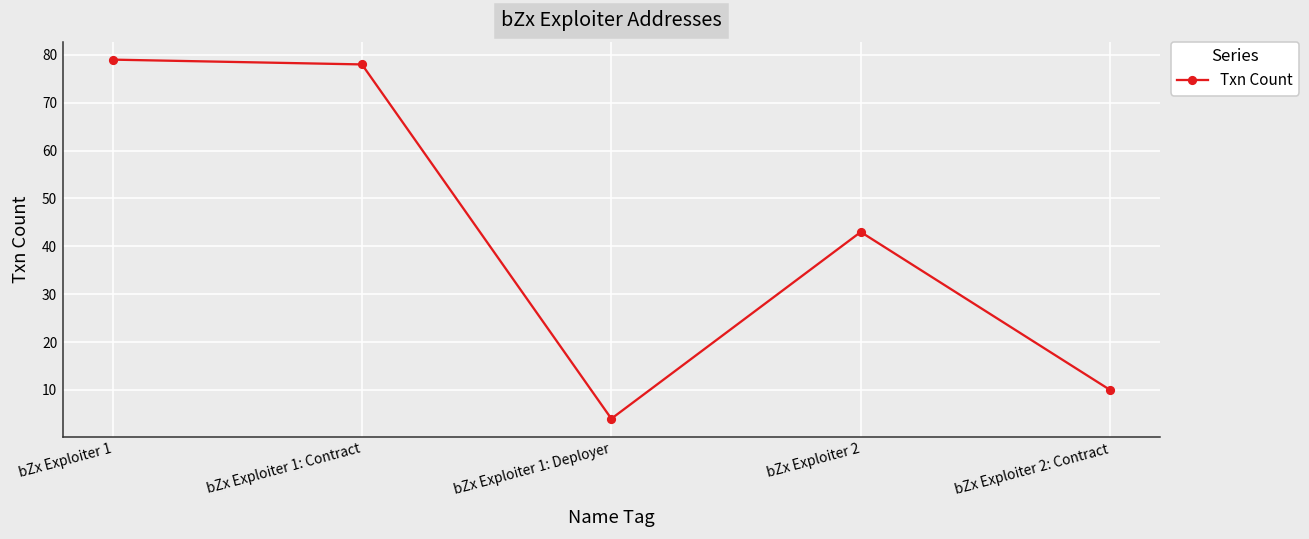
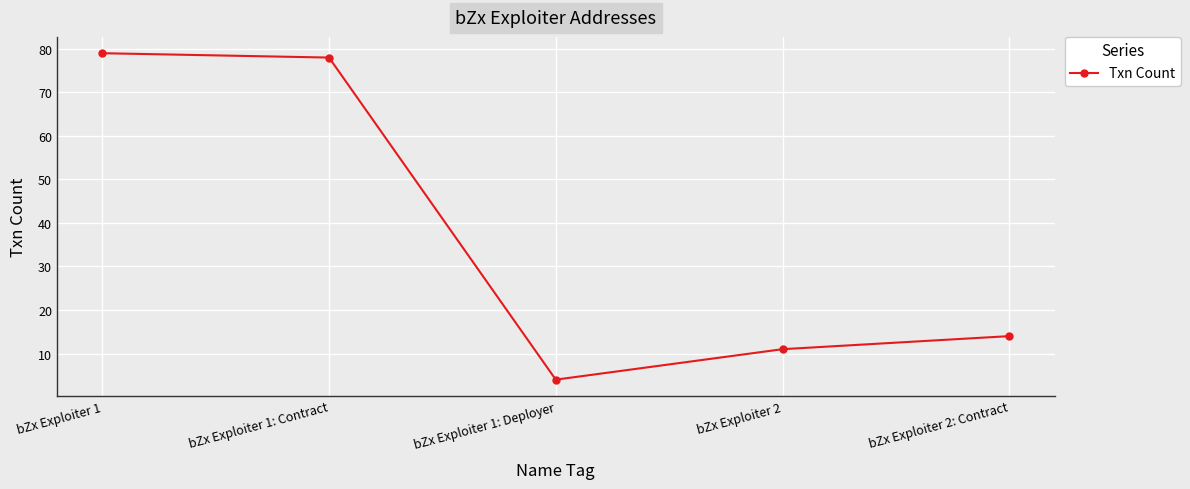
bZx Exploiter 2: 43 -> 11
bZx Exploiter 2: Contract: 10 -> 14
